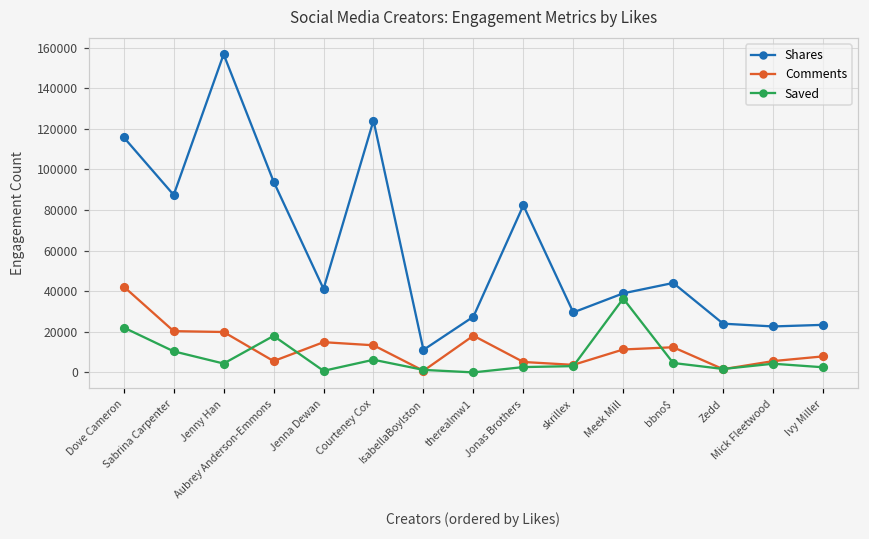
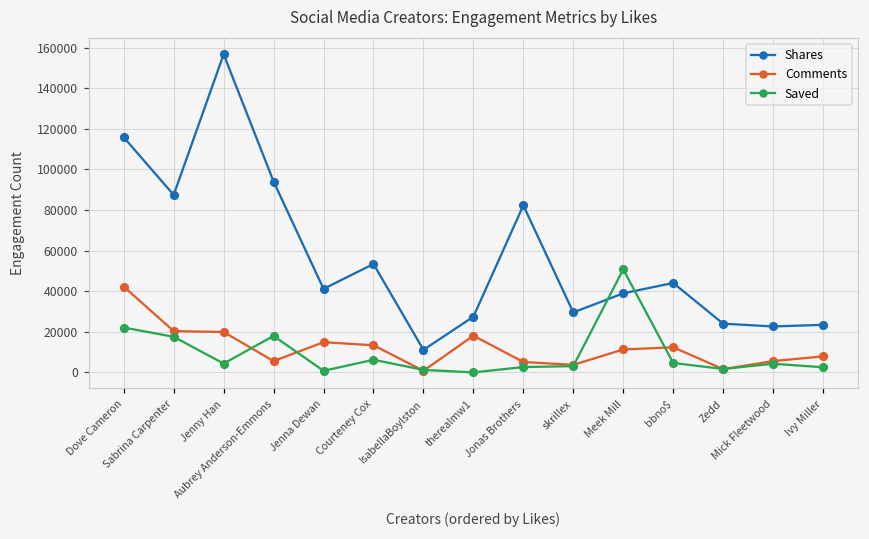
Saved, Sabrina Carpenter: 10000 -> 18000
Shares, Courteney Cox: 124000 -> 53000
Saved, Meek Mill: 36000 -> 51000
